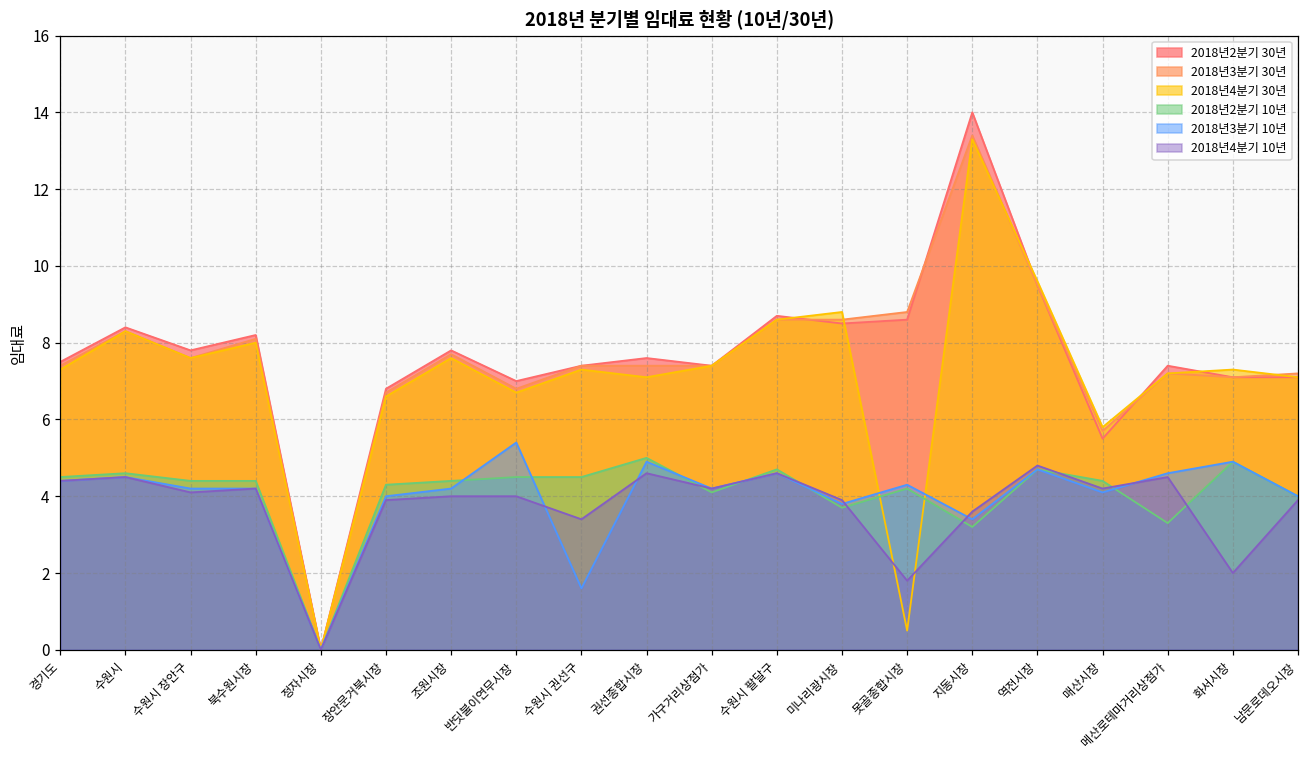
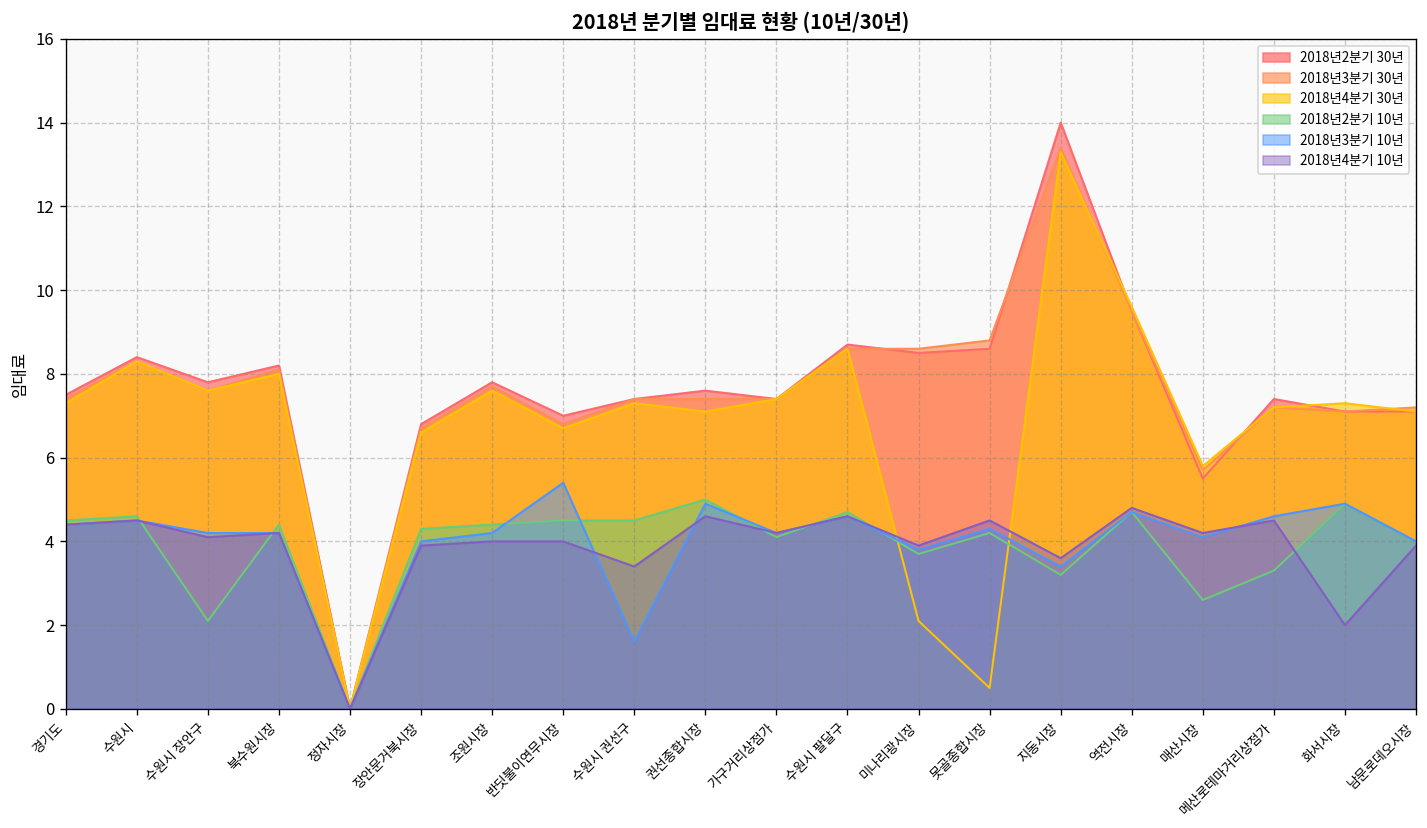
2018년2분기 10년, 수원시 장안구: 4.4 -> 2.1
2018년4분기 30년, 미나리광시장: 8.8 -> 2.1
2018년4분기 10년, 못골종합시장: 1.8 -> 4.5
2018년2분기 10년, 매산시장: 4.4 -> 2.6
